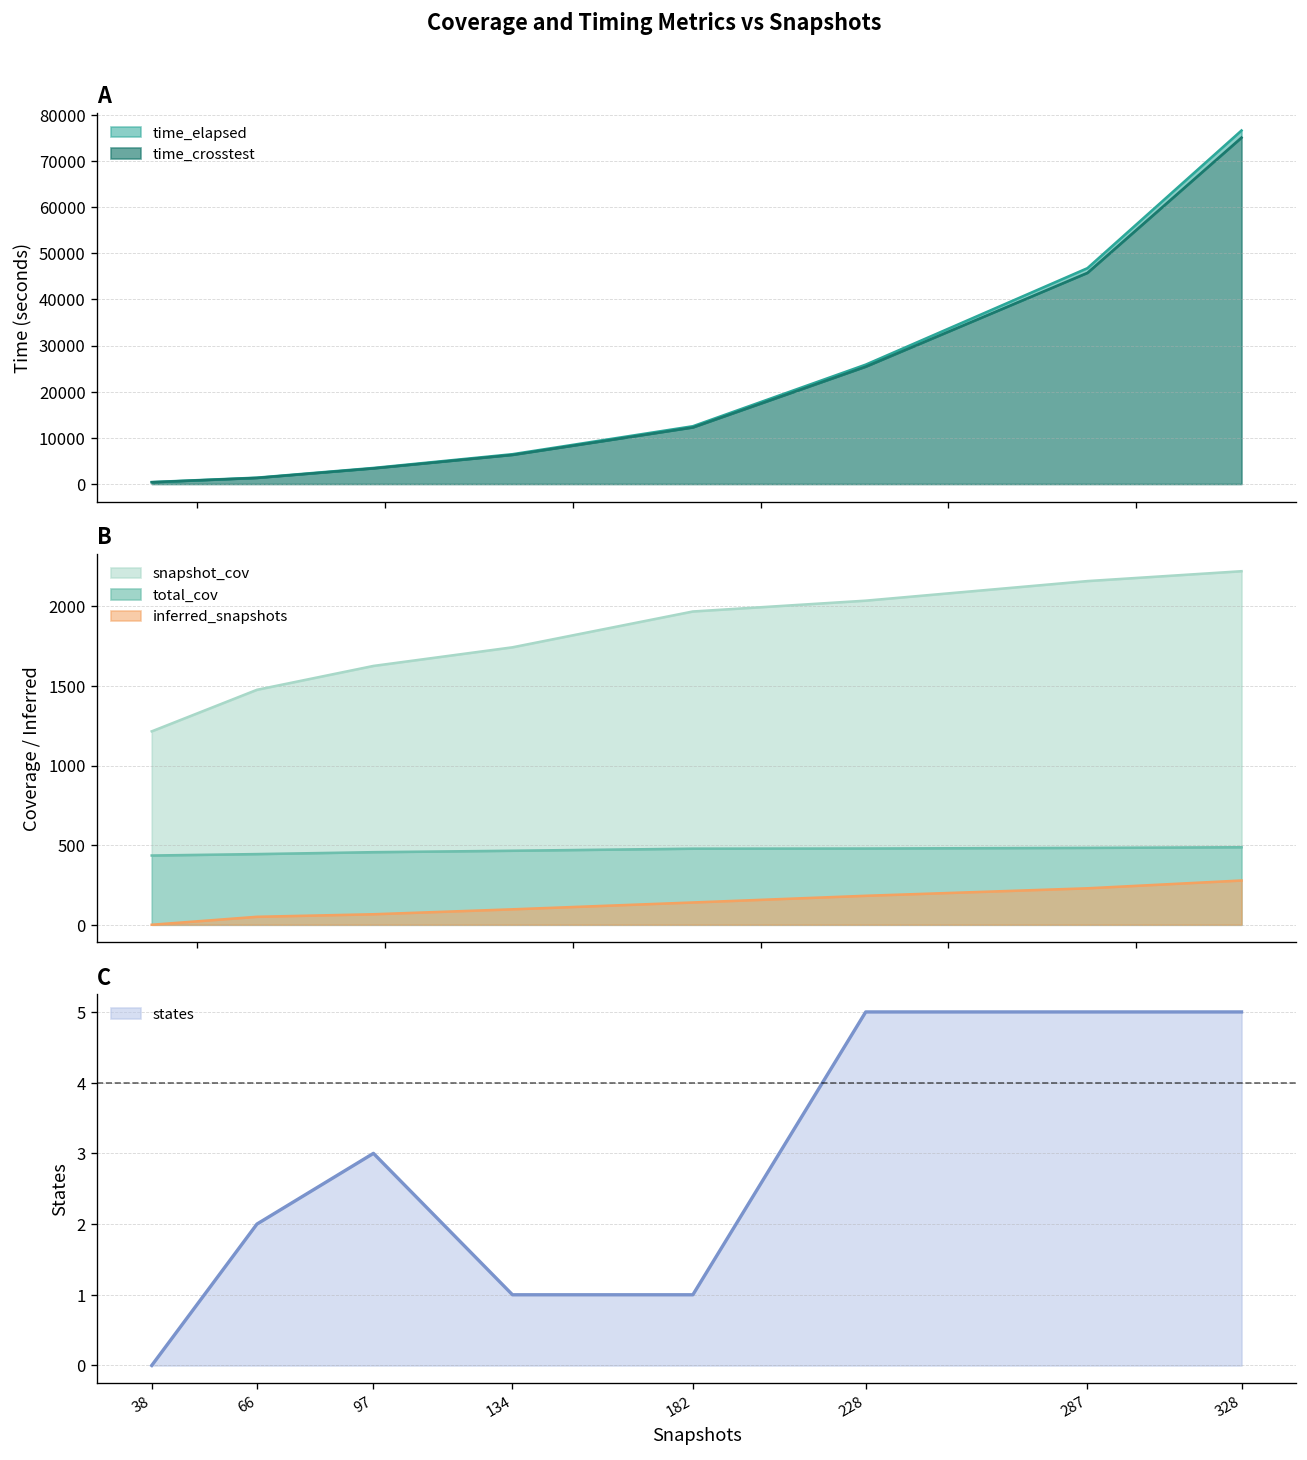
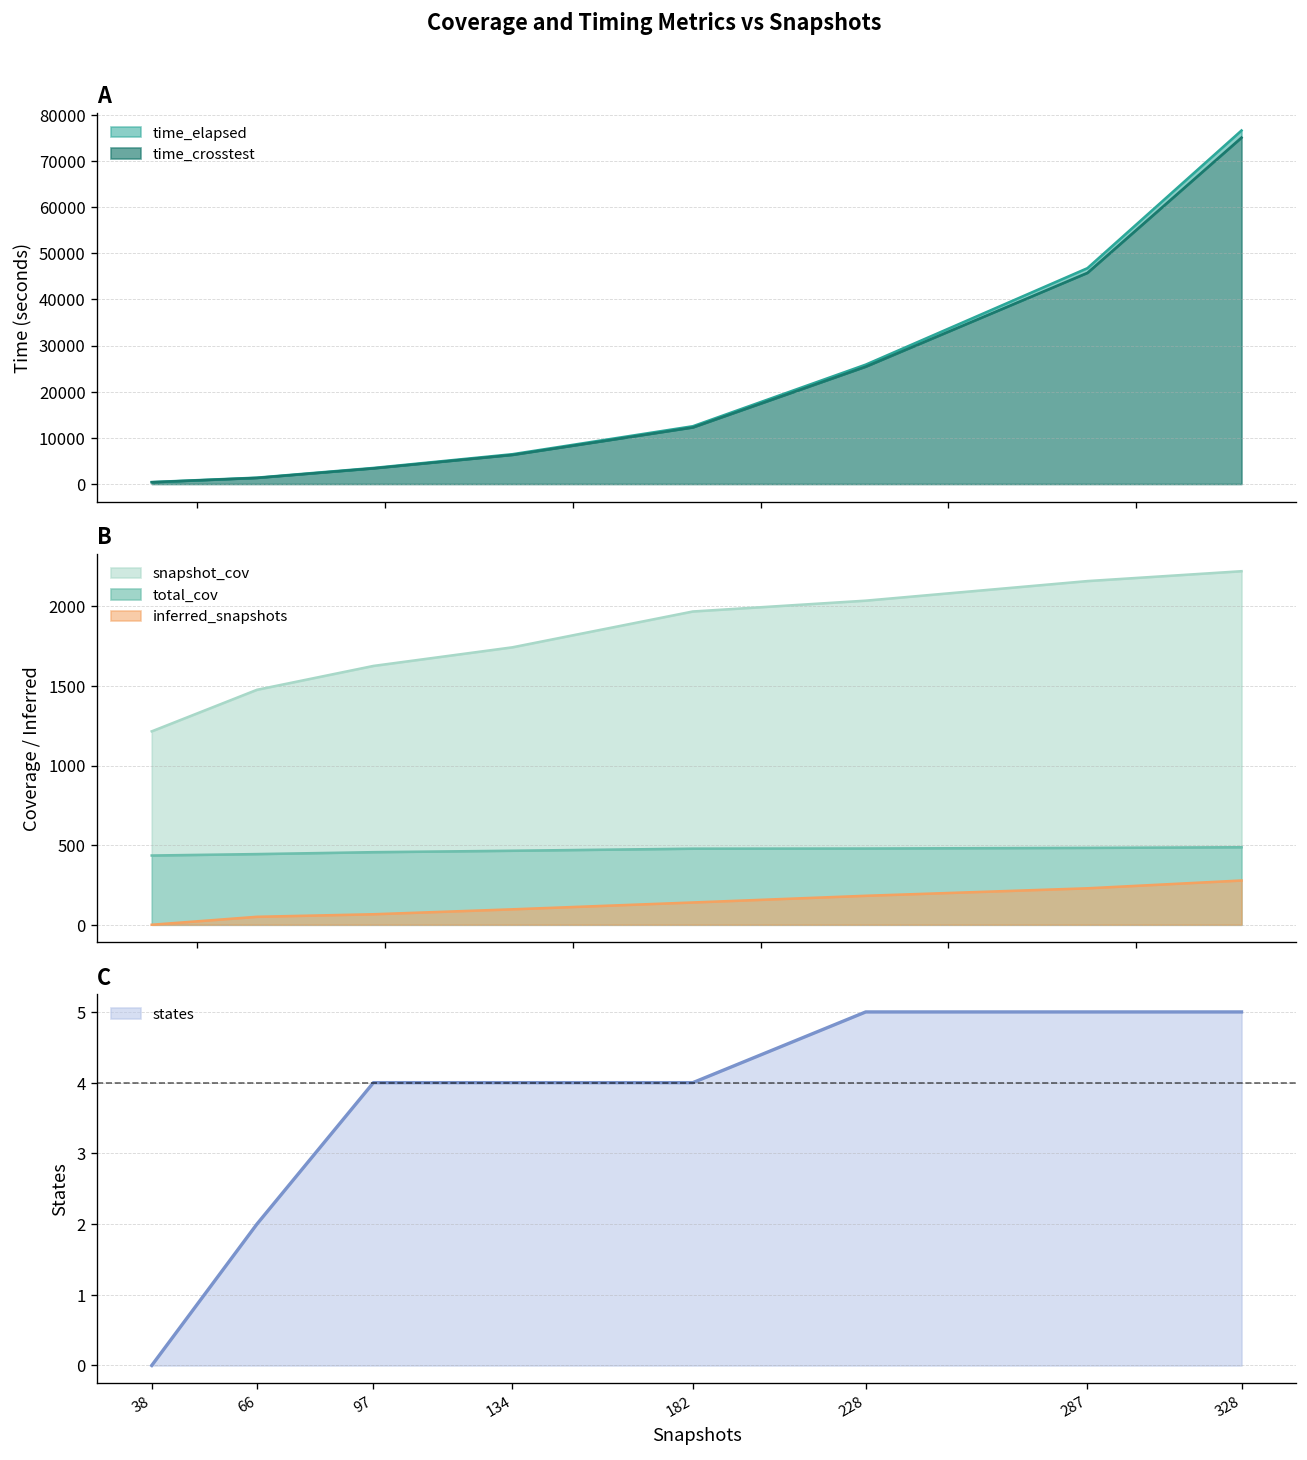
C, 97: 3 -> 4
C, 134: 1 -> 4
C, 182: 1 -> 4
